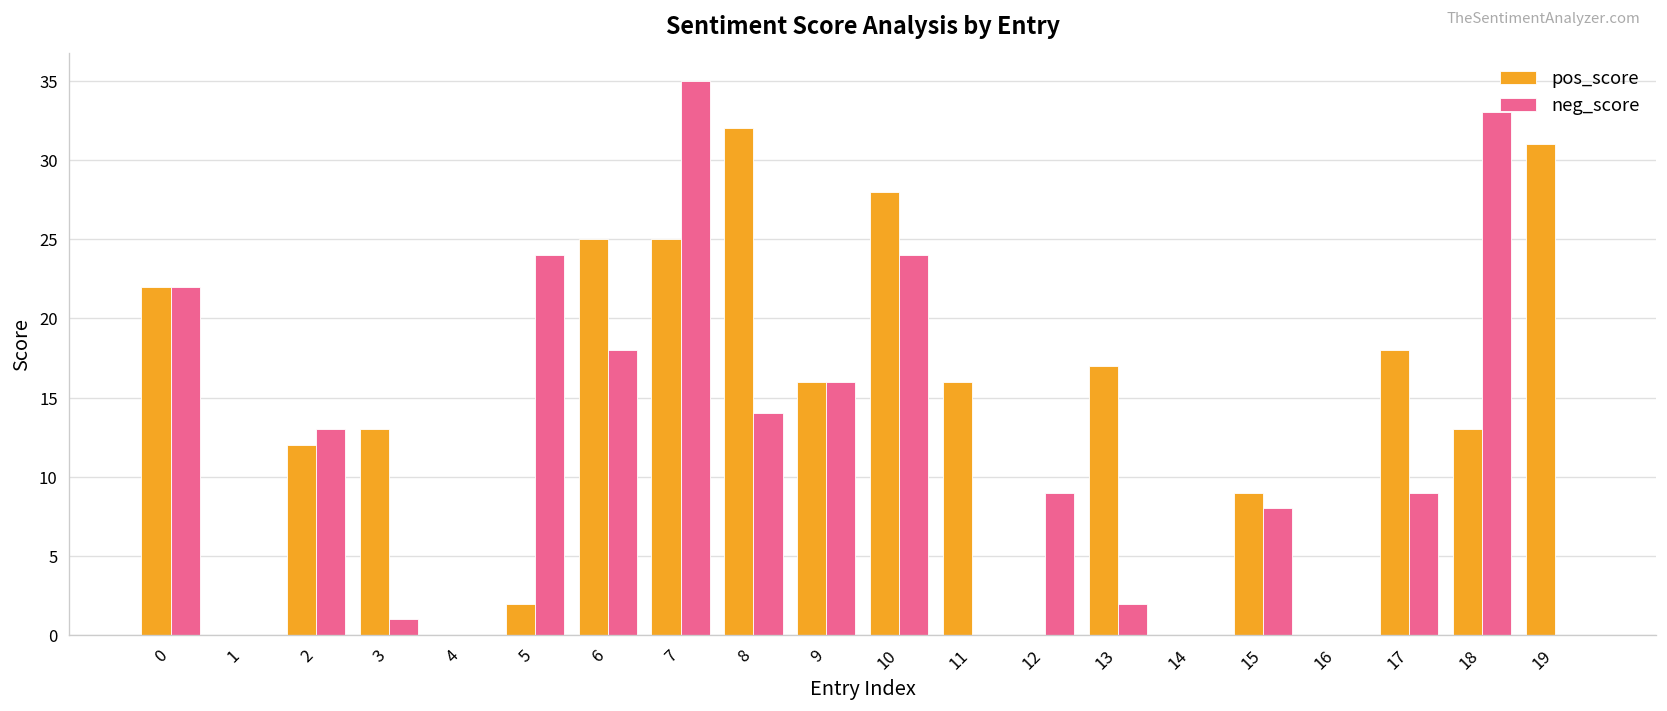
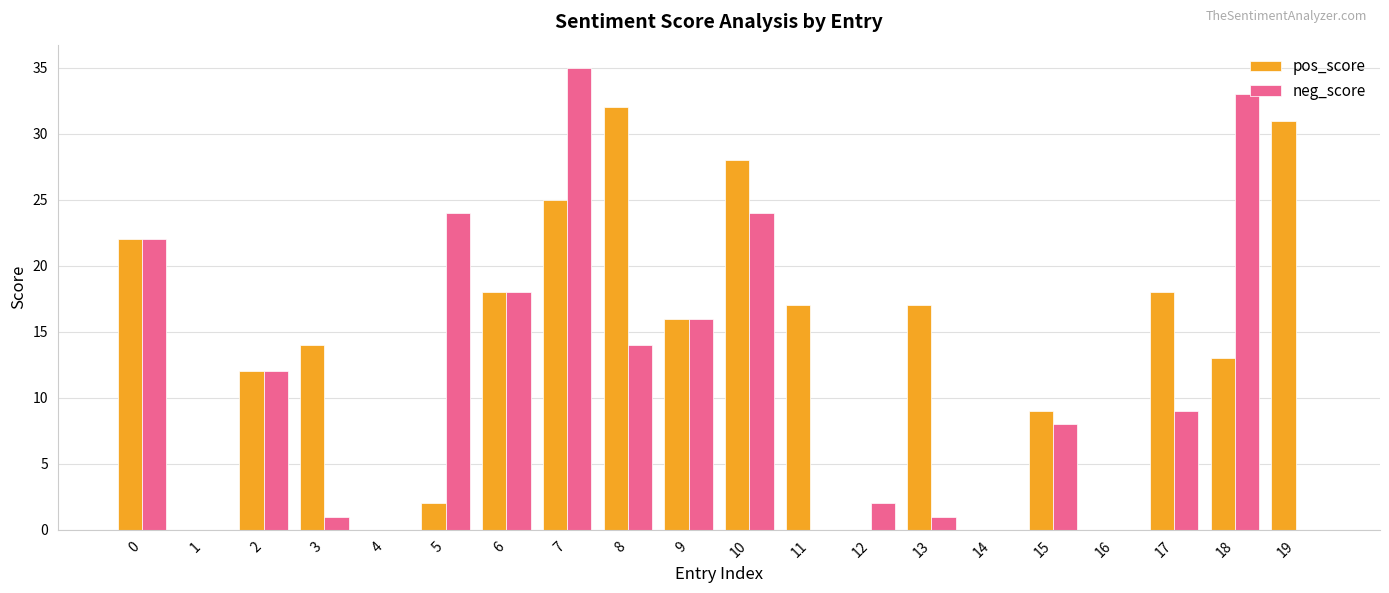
neg_score, 2: 13 -> 12
pos_score, 3: 13 -> 14
pos_score, 6: 25 -> 18
pos_score, 11: 16 -> 17
neg_score, 12: 9 -> 2
neg_score, 13: 2 -> 1
